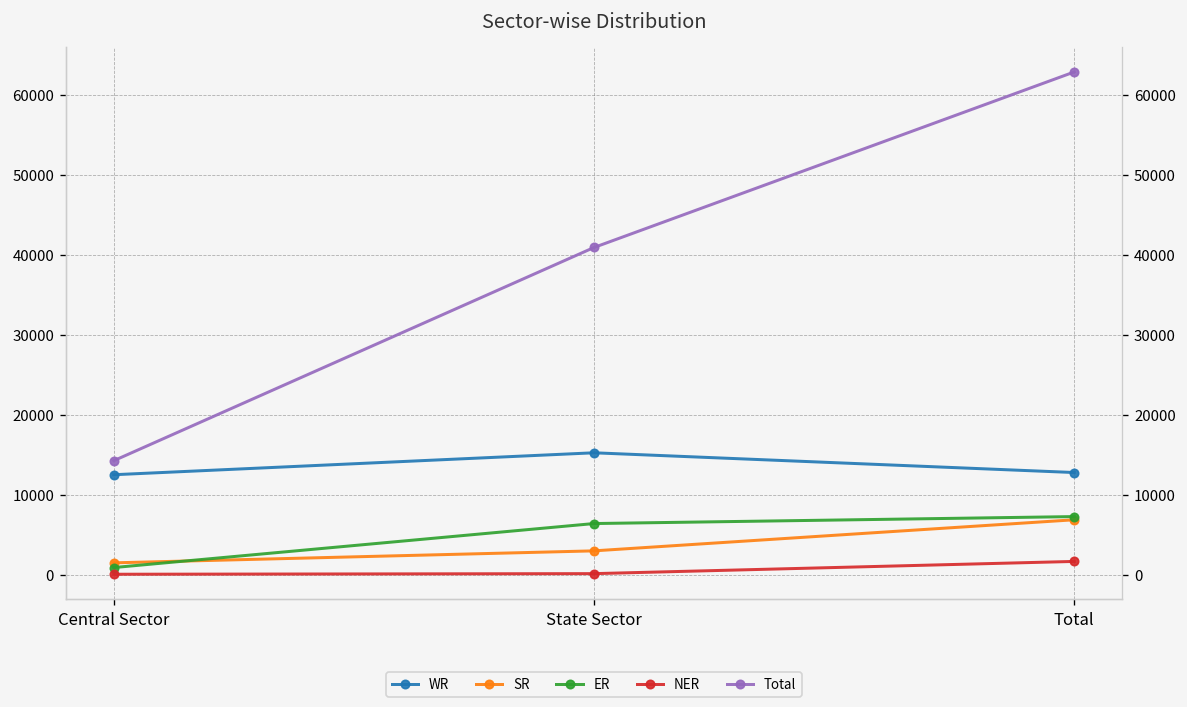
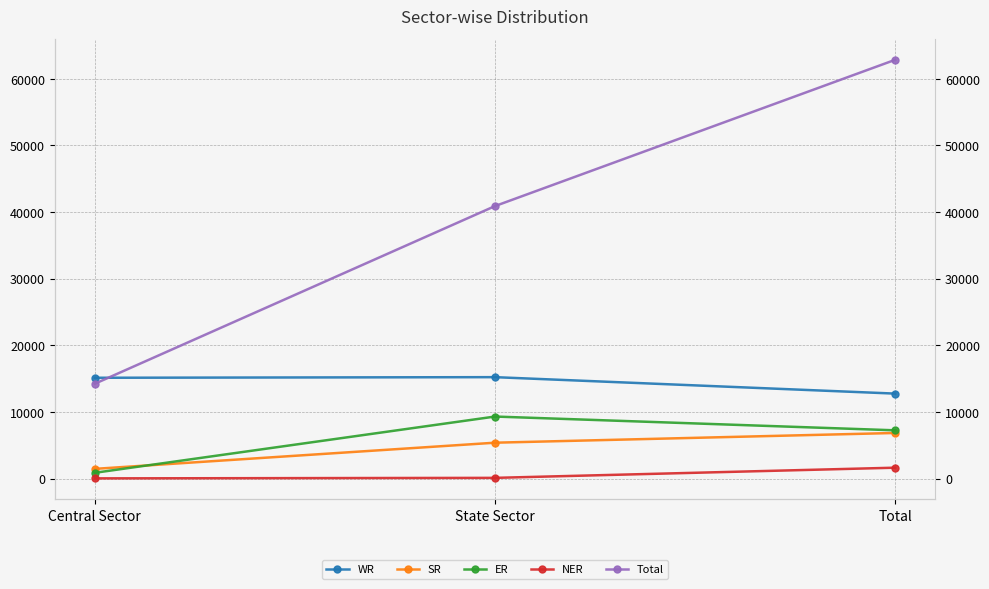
WR, Central Sector: 12000 -> 15000
SR, State Sector: 3000 -> 5000
ER, State Sector: 6000 -> 9000
